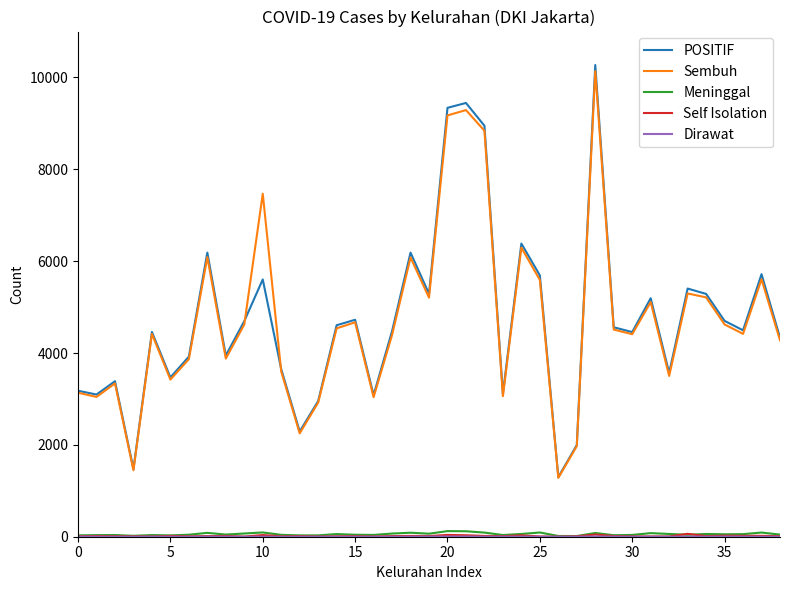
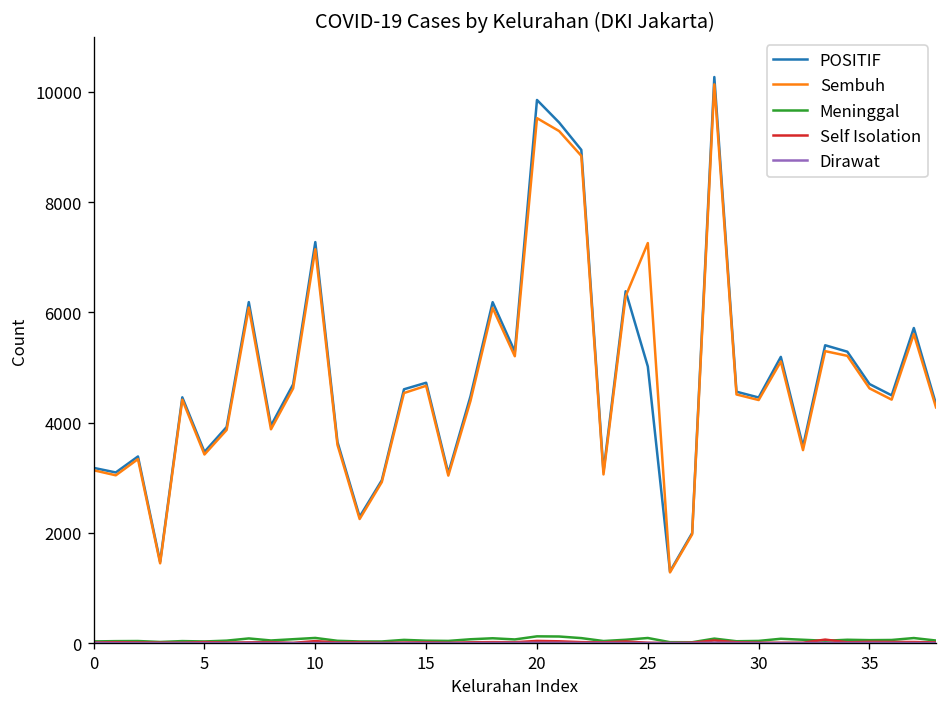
POSITIF, 10: 5600 -> 7300
Sembuh, 10: 7500 -> 7100
POSITIF, 20: 9300 -> 9900
Sembuh, 20: 9200 -> 9500
POSITIF, 25: 5700 -> 5000
Sembuh, 25: 5600 -> 7300
